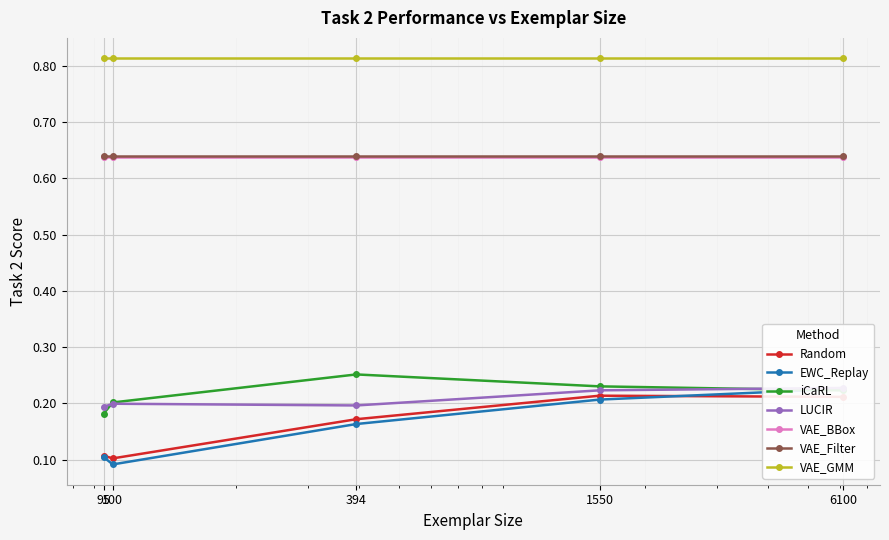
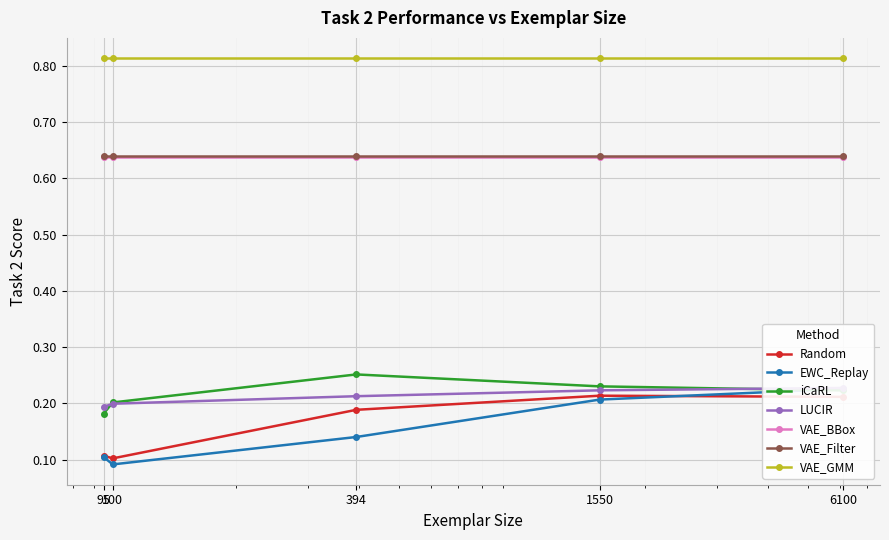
Random, 394: 0.17 -> 0.19
EWC_Replay, 394: 0.16 -> 0.14
LUCIR, 394: 0.20 -> 0.21
